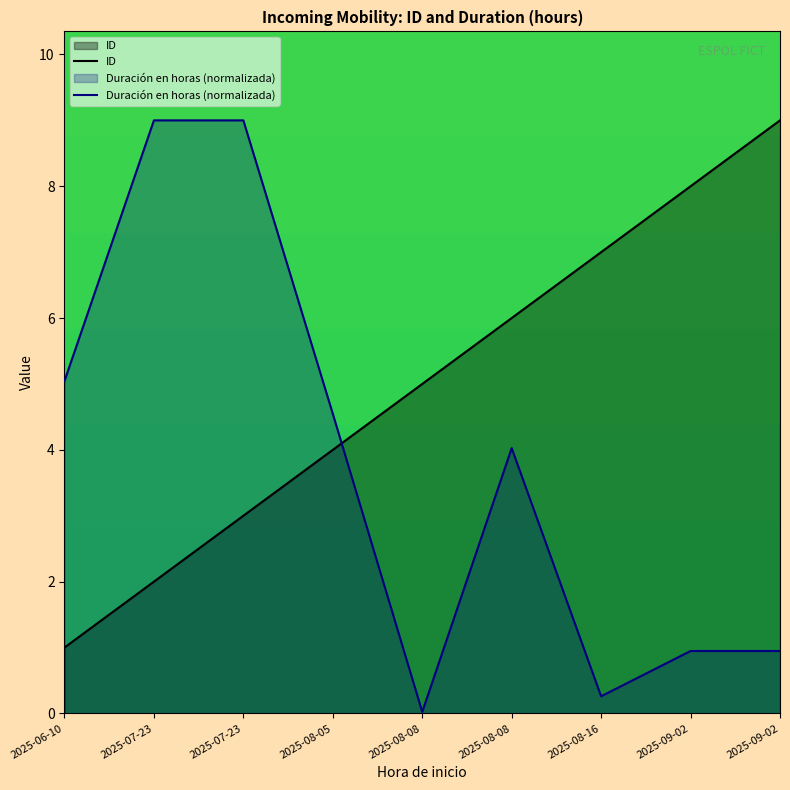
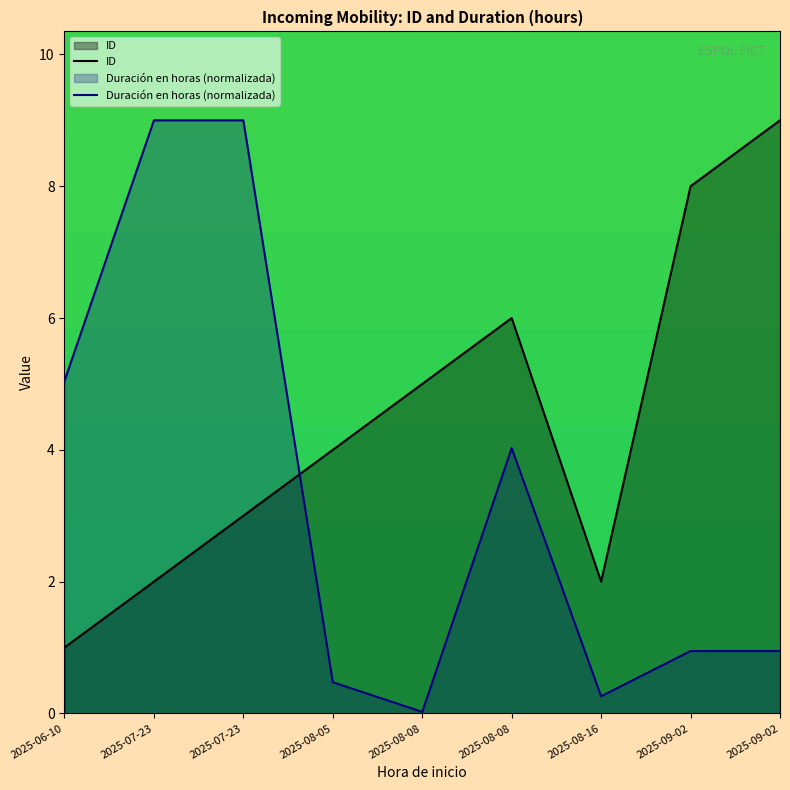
Duración en horas (normalizada), 2025-08-05: 4.5 -> 0.5
ID, 2025-08-16: 7 -> 2
